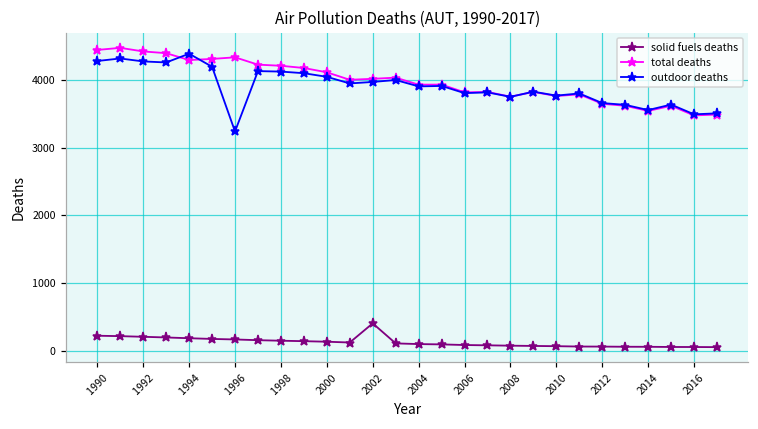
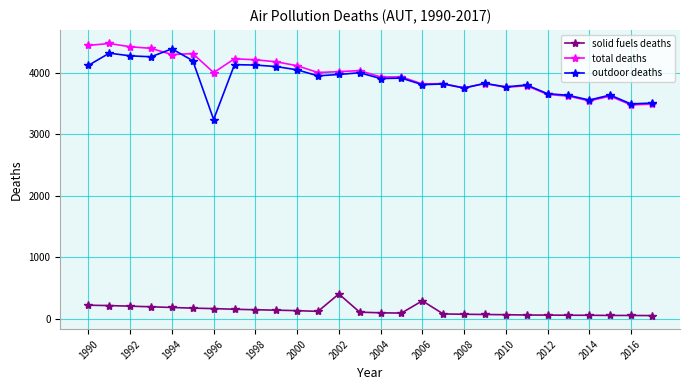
outdoor deaths, 1990: 4300 -> 4100
total deaths, 1996: 4300 -> 4000
solid fuels deaths, 2006: 100 -> 300
